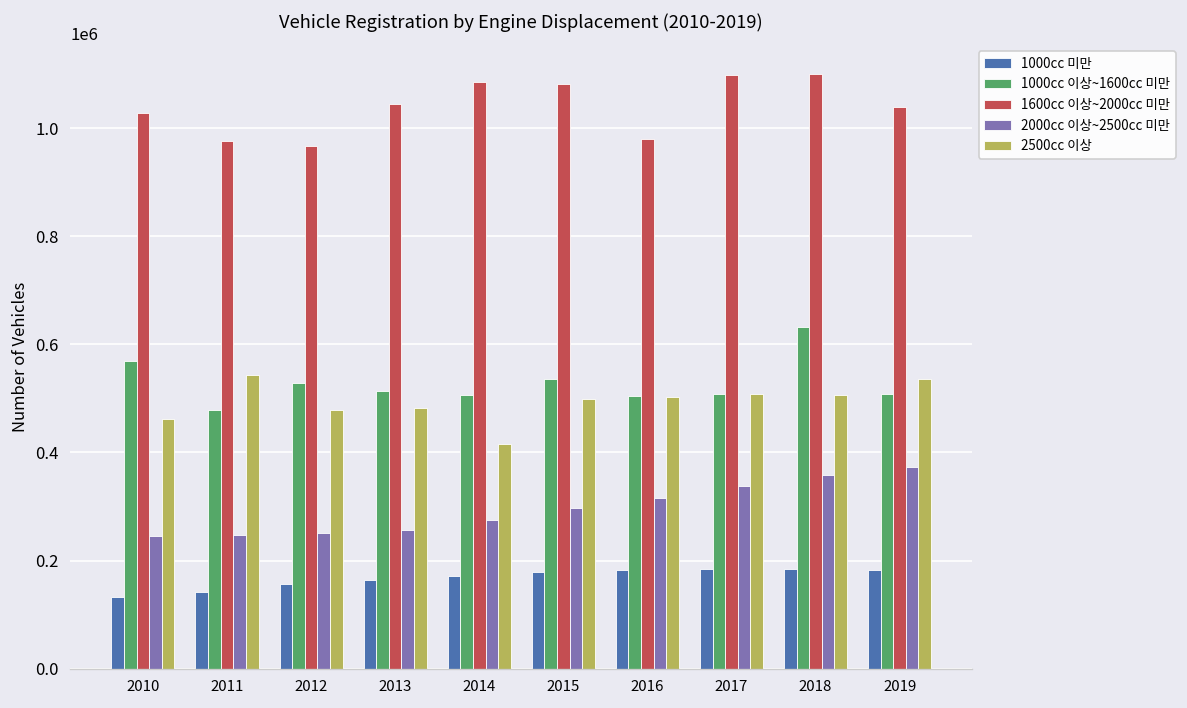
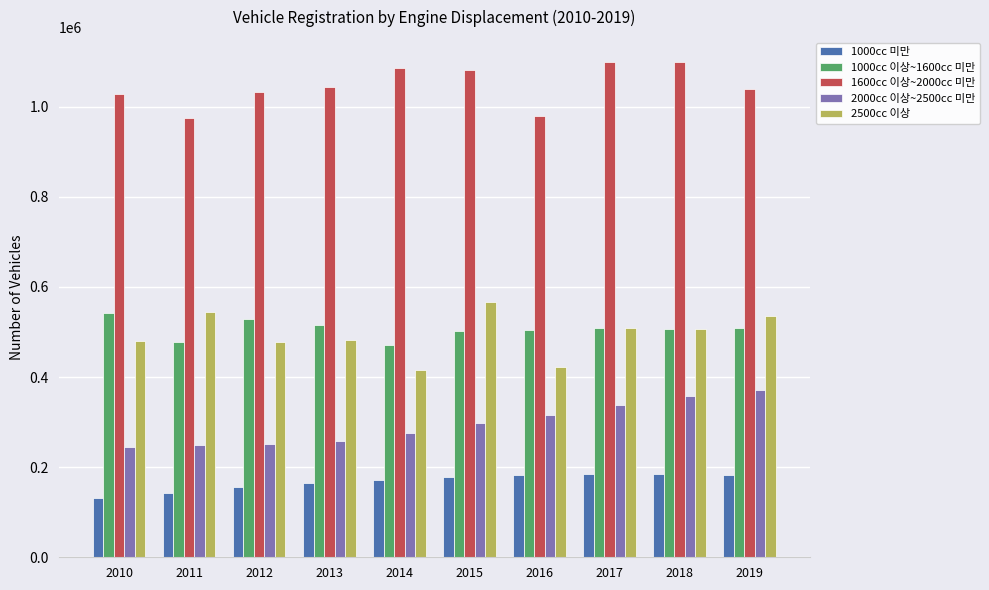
1000cc 이상~1600cc 미만, 2010: 570000 -> 540000
2500cc 이상, 2010: 460000 -> 480000
1600cc 이상~2000cc 미만, 2012: 970000 -> 1030000
1000cc 이상~1600cc 미만, 2014: 510000 -> 470000
1000cc 이상~1600cc 미만, 2015: 540000 -> 500000
2500cc 이상, 2015: 500000 -> 570000
2500cc 이상, 2016: 500000 -> 420000
1000cc 이상~1600cc 미만, 2018: 630000 -> 510000
